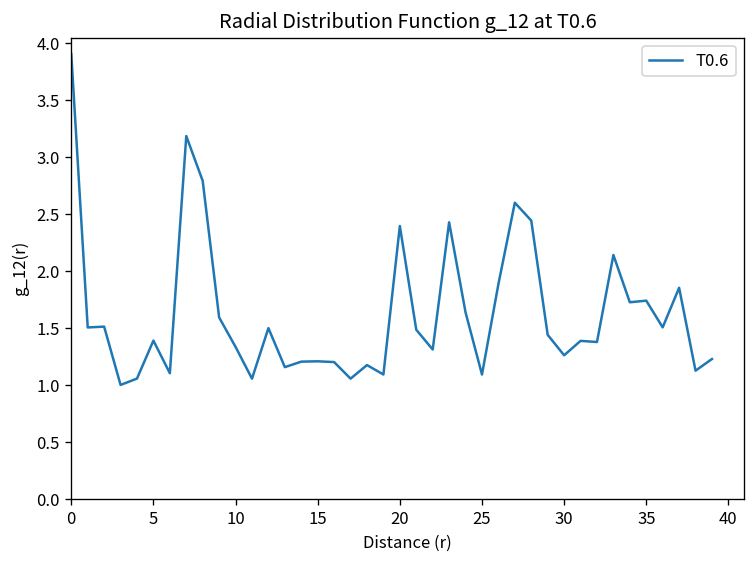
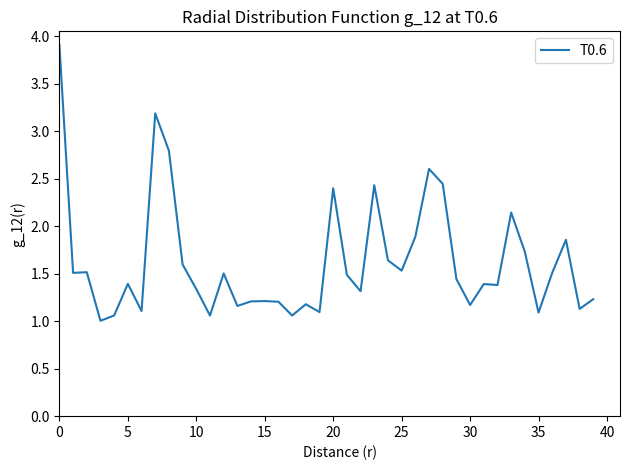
25: 1.1 -> 1.5
30: 1.3 -> 1.2
35: 1.7 -> 1.1
